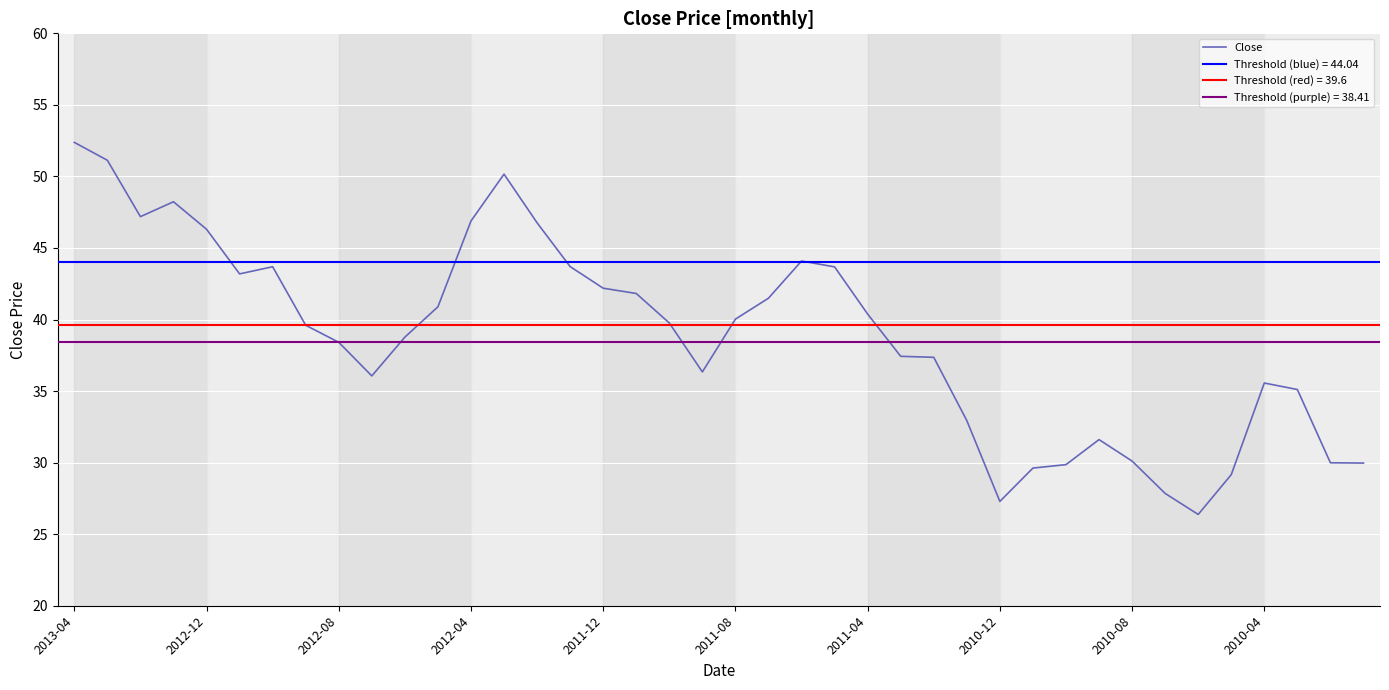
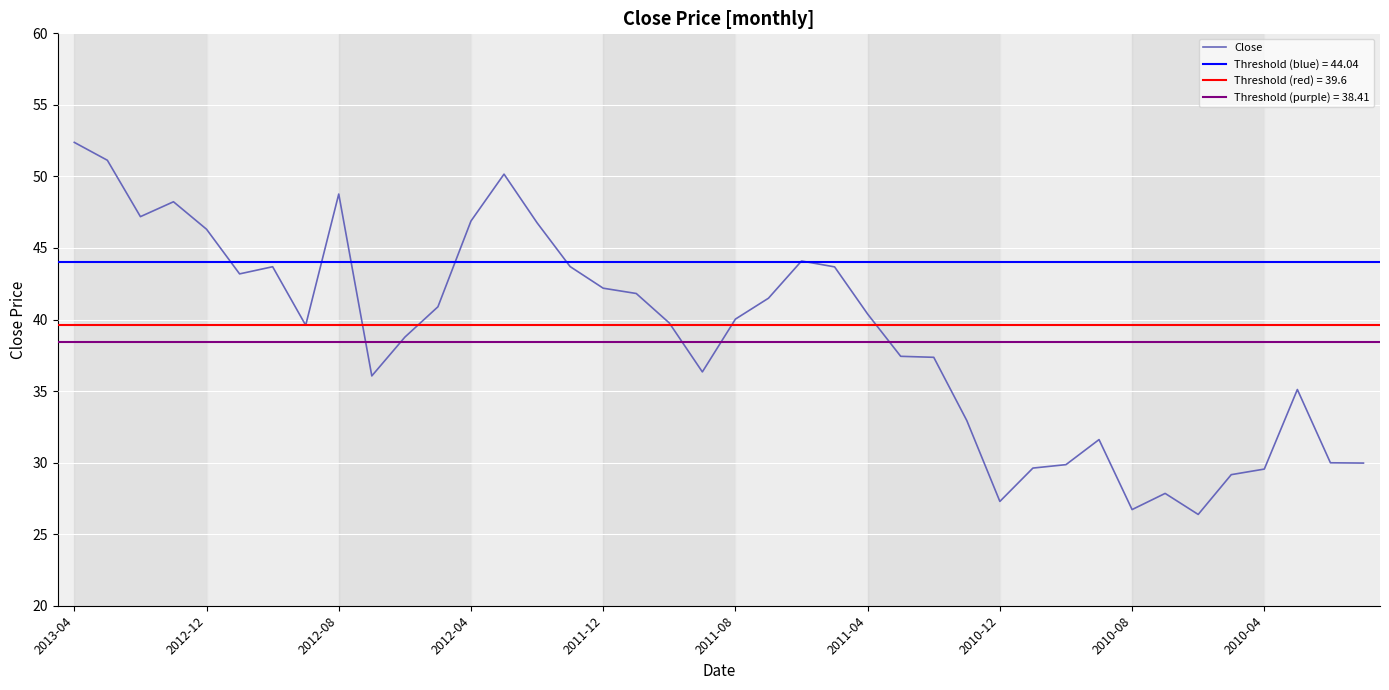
2012-08: 38.4 -> 48.8
2010-08: 30.1 -> 26.7
2010-04: 35.6 -> 29.5
